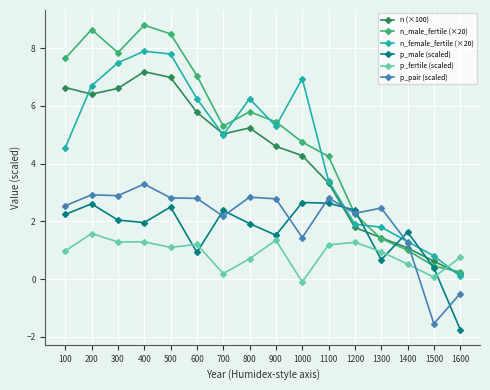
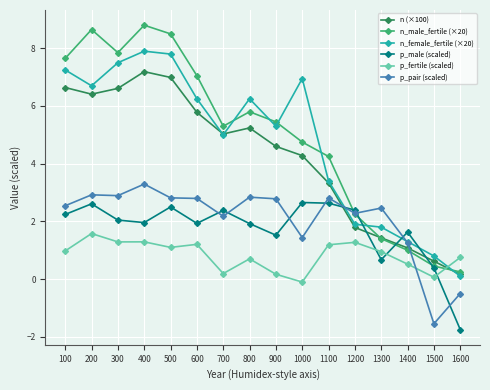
n_female_fertile (×20), 100: 4.6 -> 7.3
p_male (scaled), 600: 0.9 -> 1.9
p_fertile (scaled), 900: 1.3 -> 0.2
